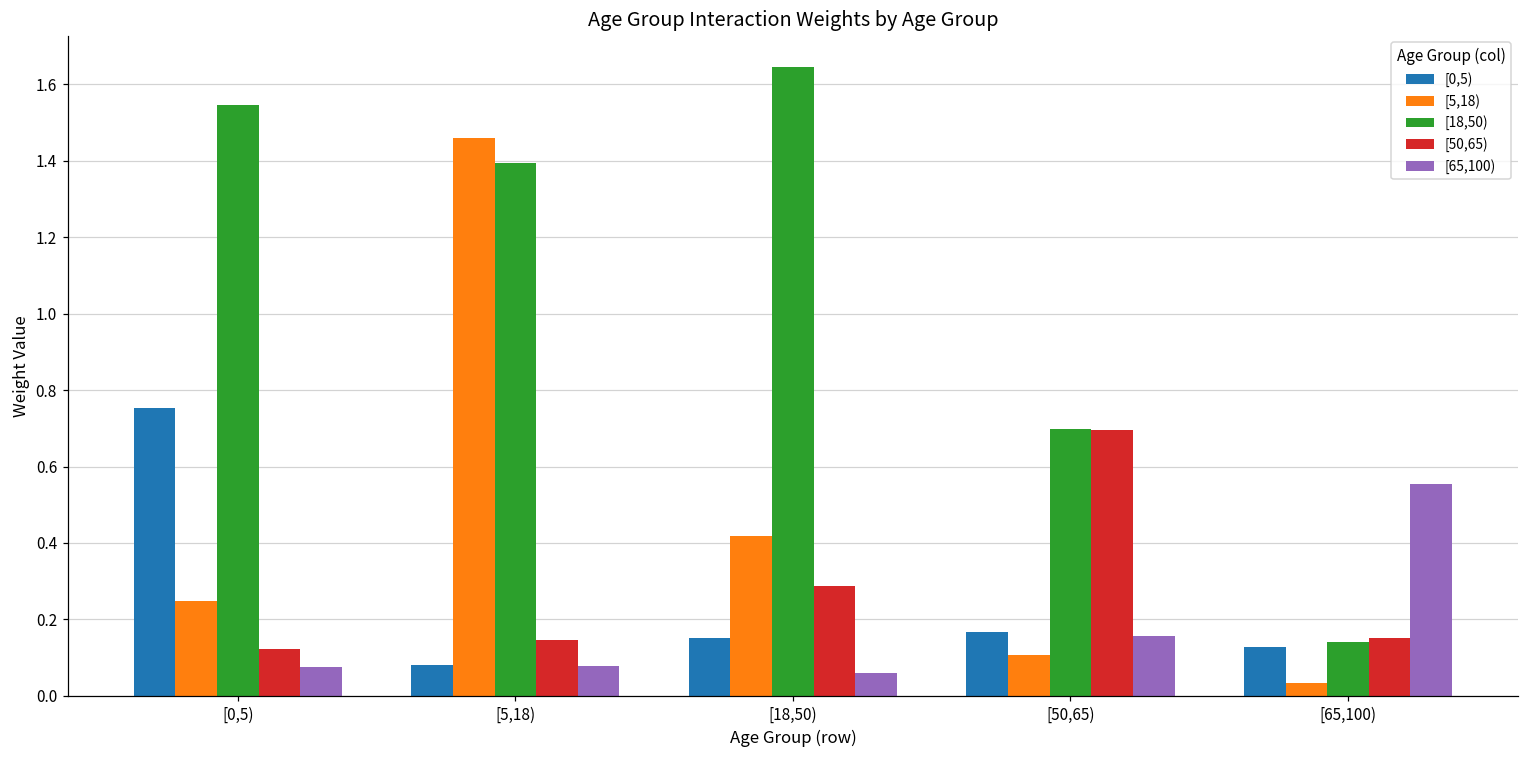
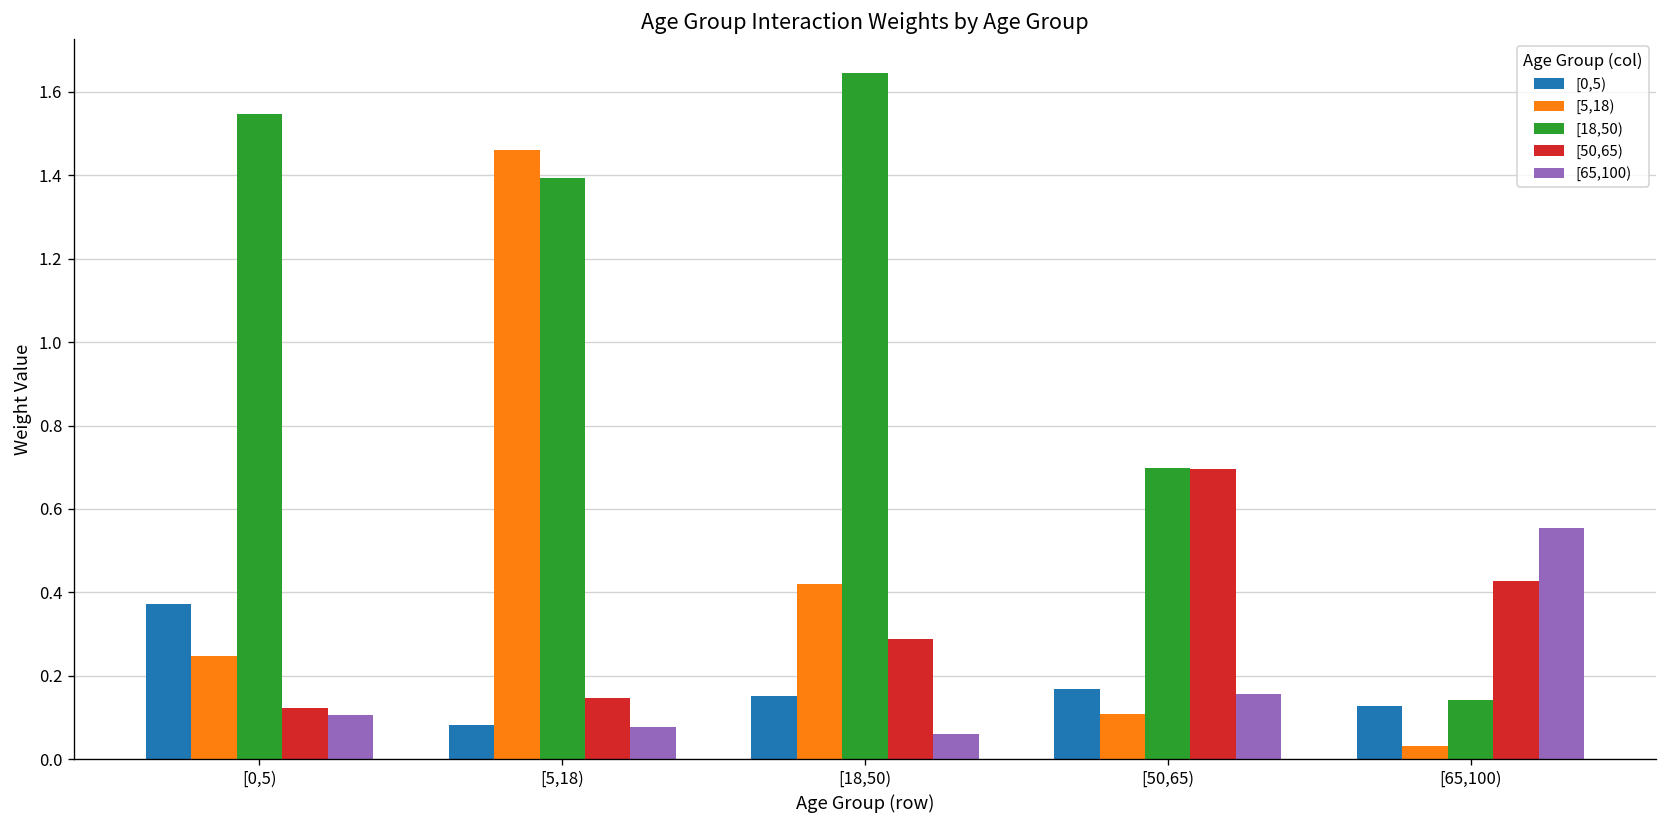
[0,5), [0,5): 0.75 -> 0.37
[65,100), [0,5): 0.08 -> 0.11
[50,65), [65,100): 0.15 -> 0.43
